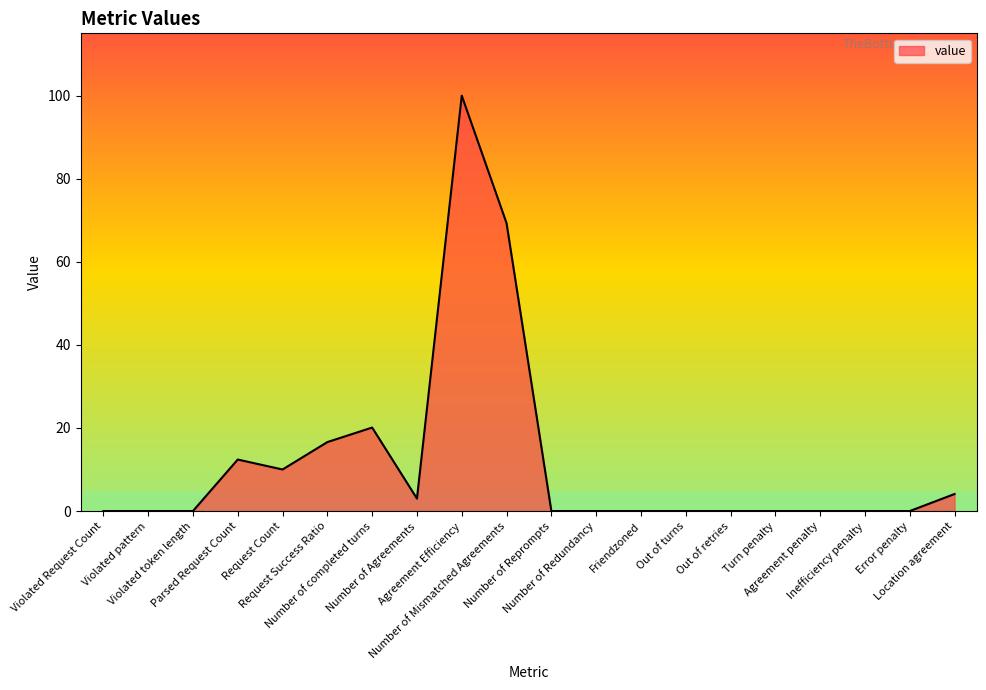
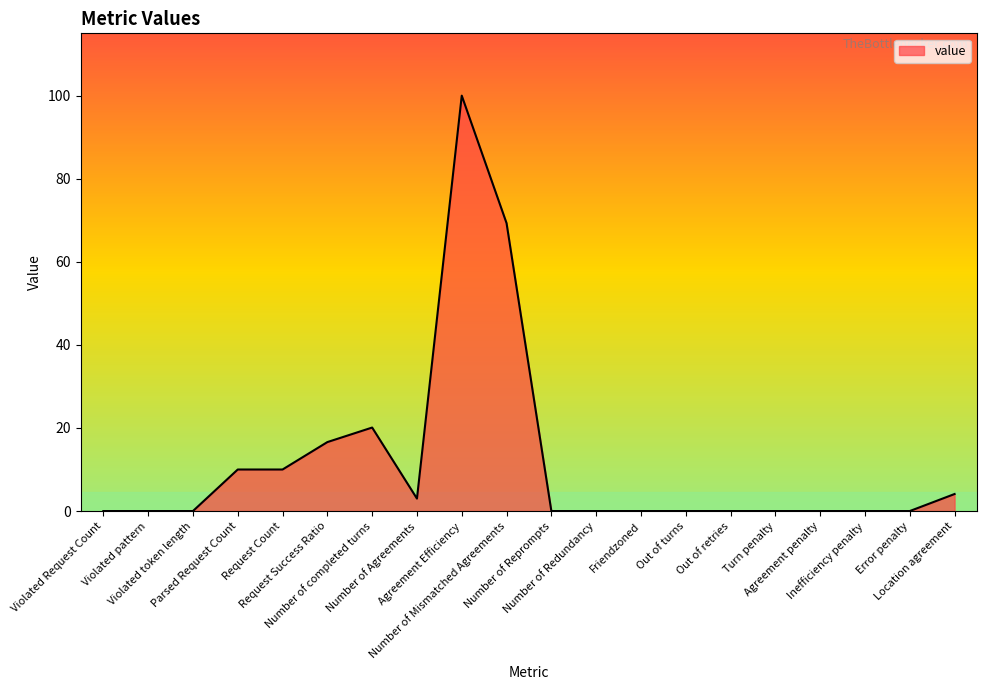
Parsed Request Count: 12 -> 10
